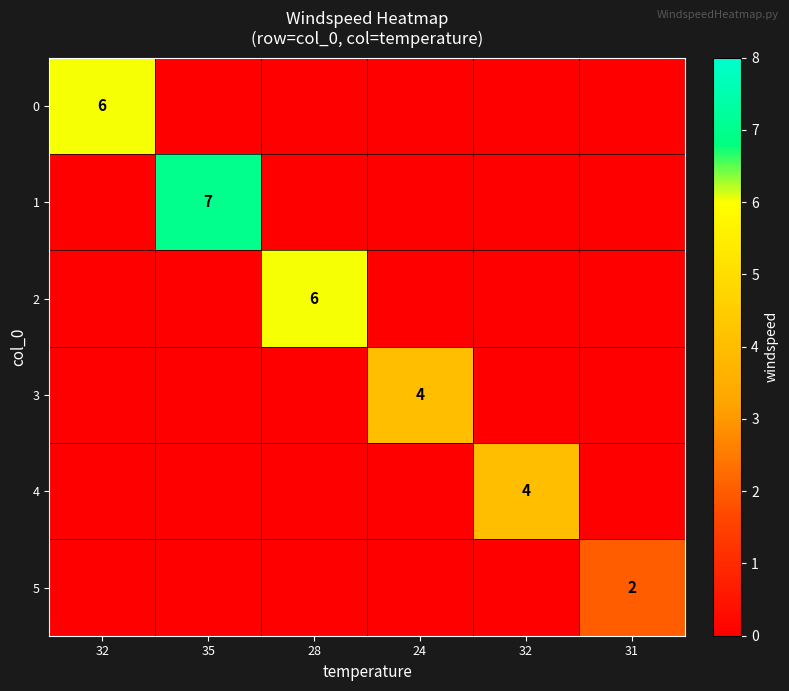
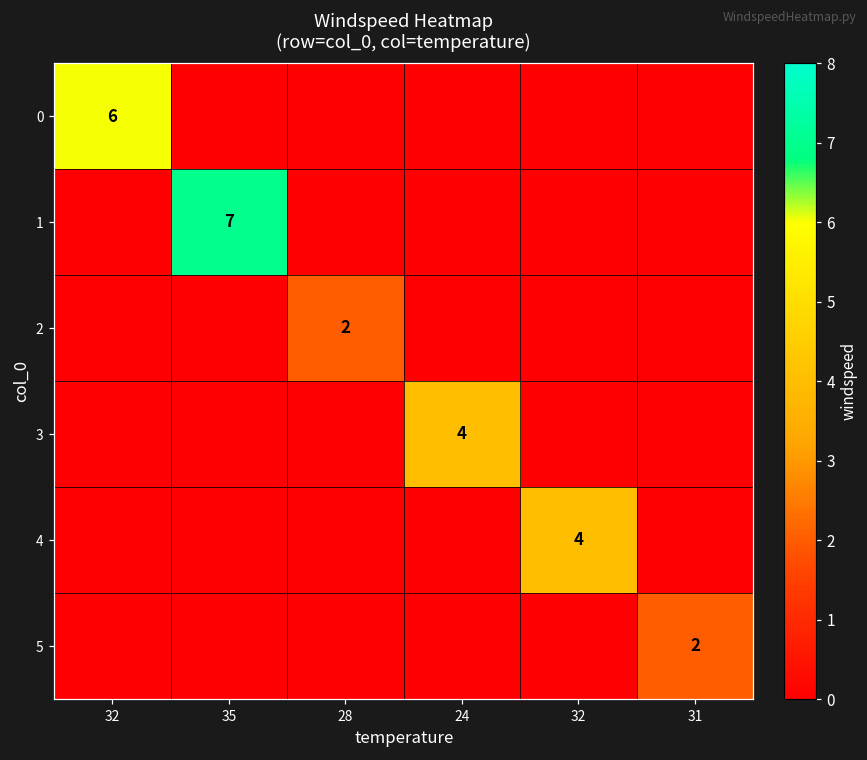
2, 28: 6 -> 2
